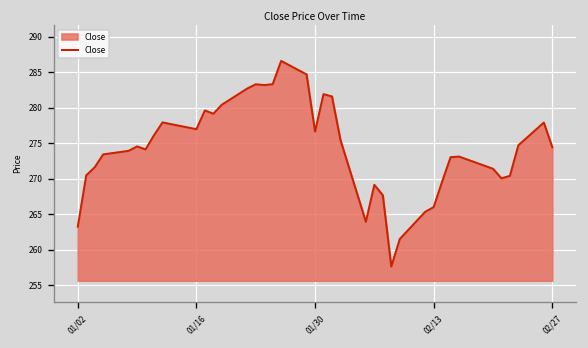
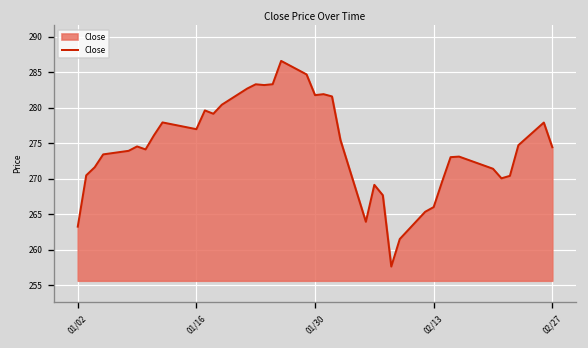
01/30: 277 -> 282
